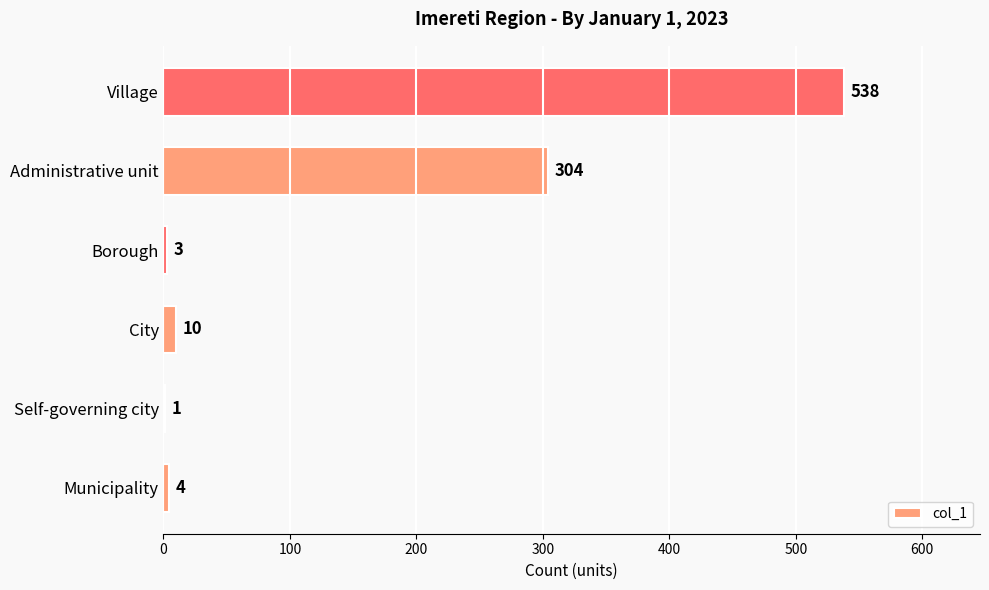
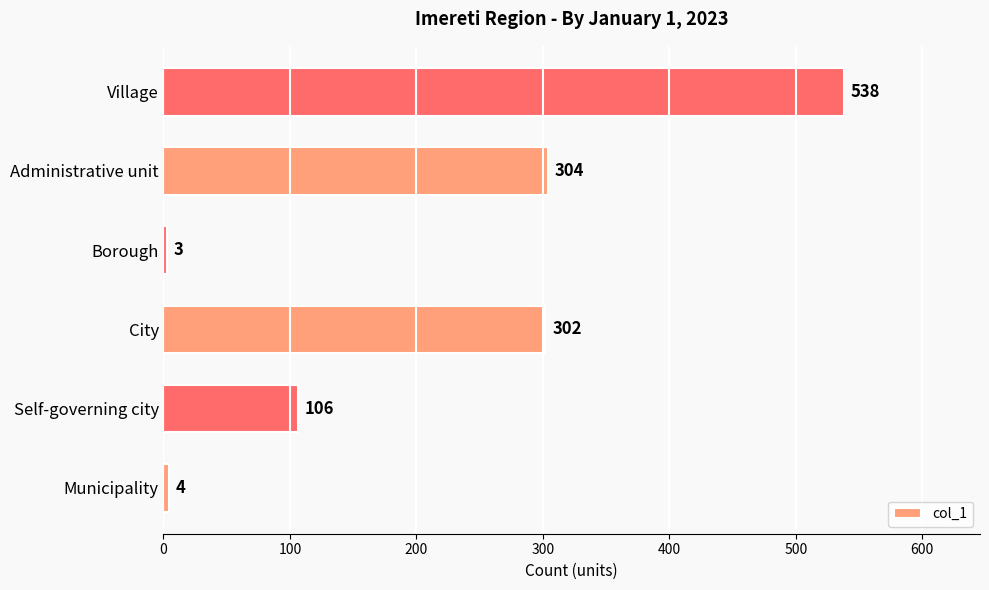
City: 10 -> 302
Self-governing city: 1 -> 106
